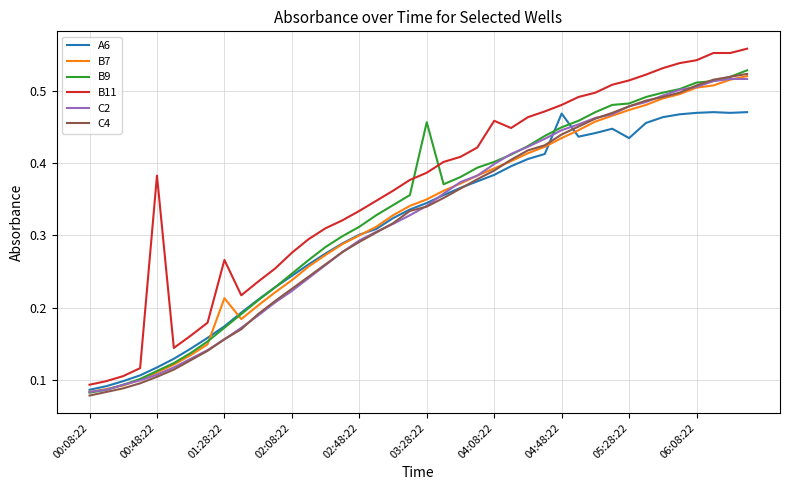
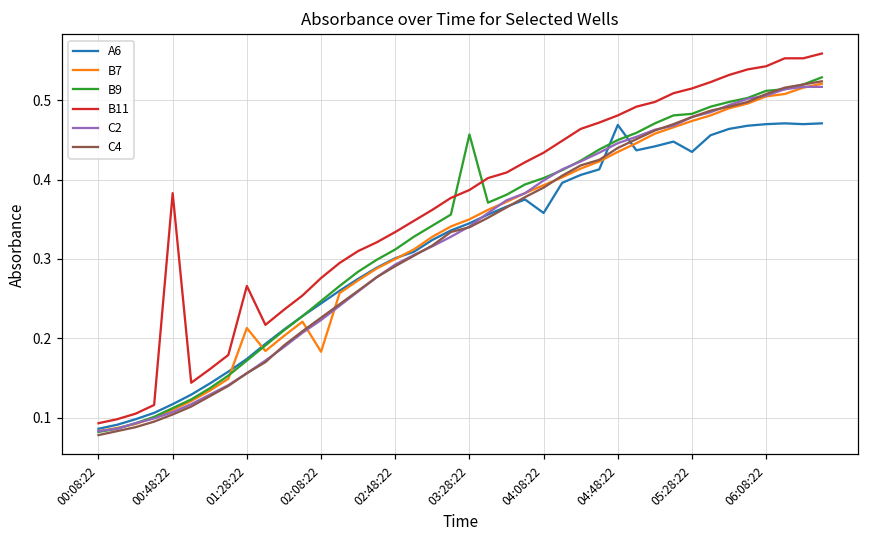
B7, 02:08:22: 0.24 -> 0.18
A6, 04:08:22: 0.38 -> 0.36
B11, 04:08:22: 0.46 -> 0.43
